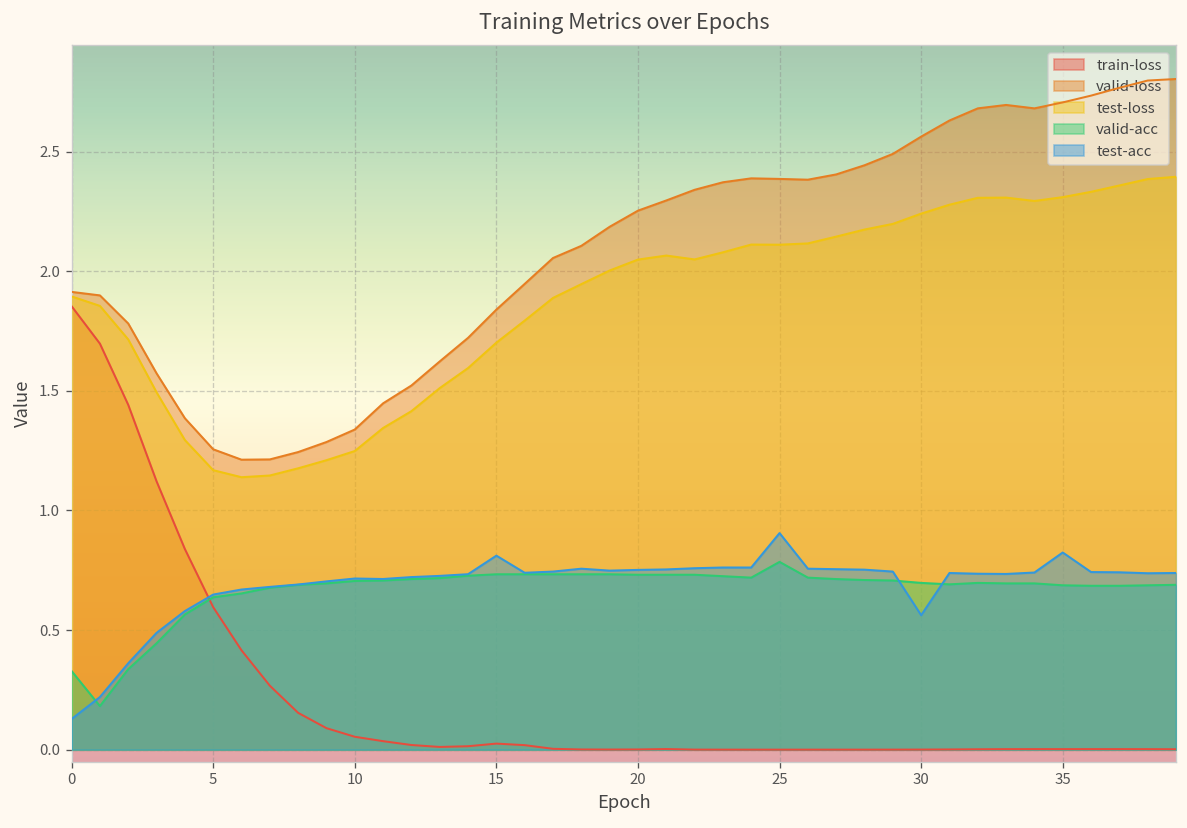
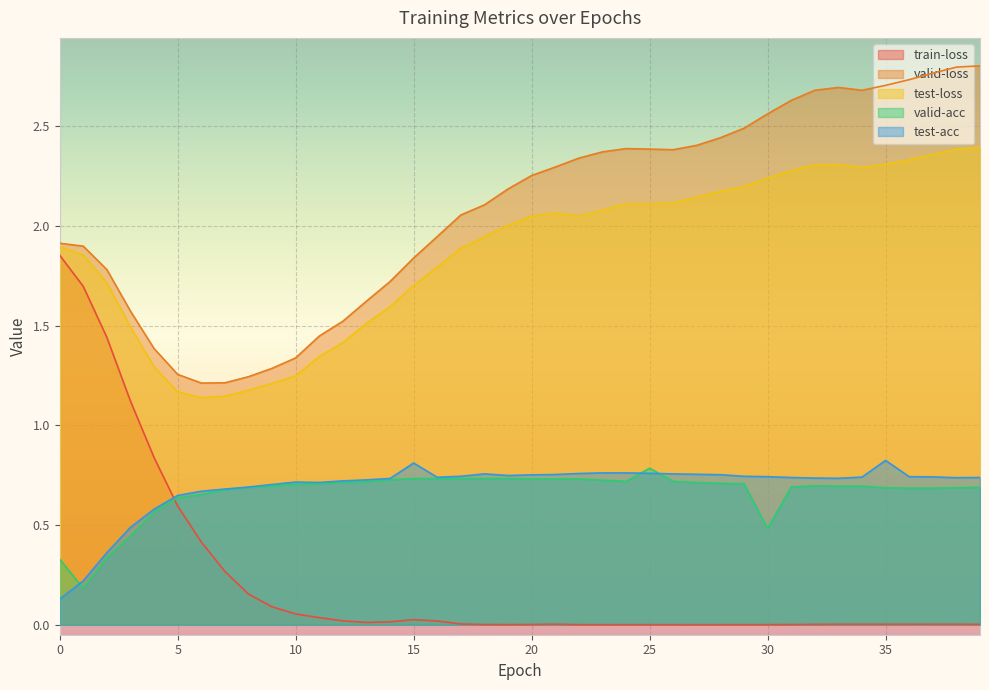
test-acc, 25: 0.91 -> 0.76
valid-acc, 30: 0.70 -> 0.48
test-acc, 30: 0.56 -> 0.74
